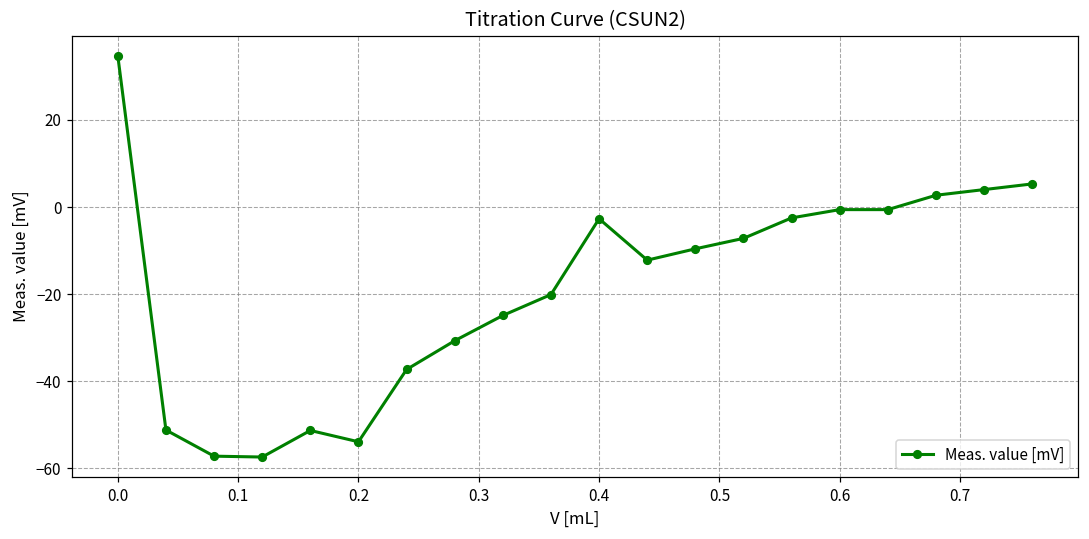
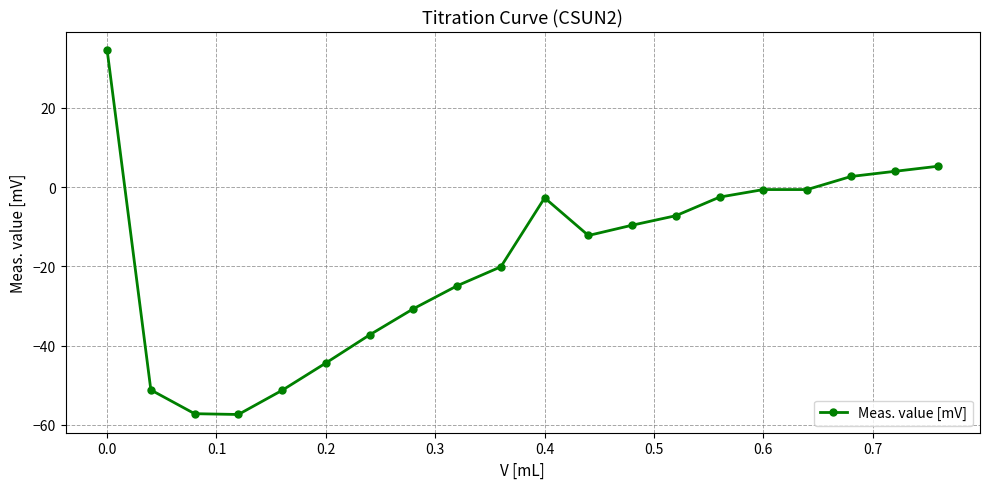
0.2: -54 -> -44
